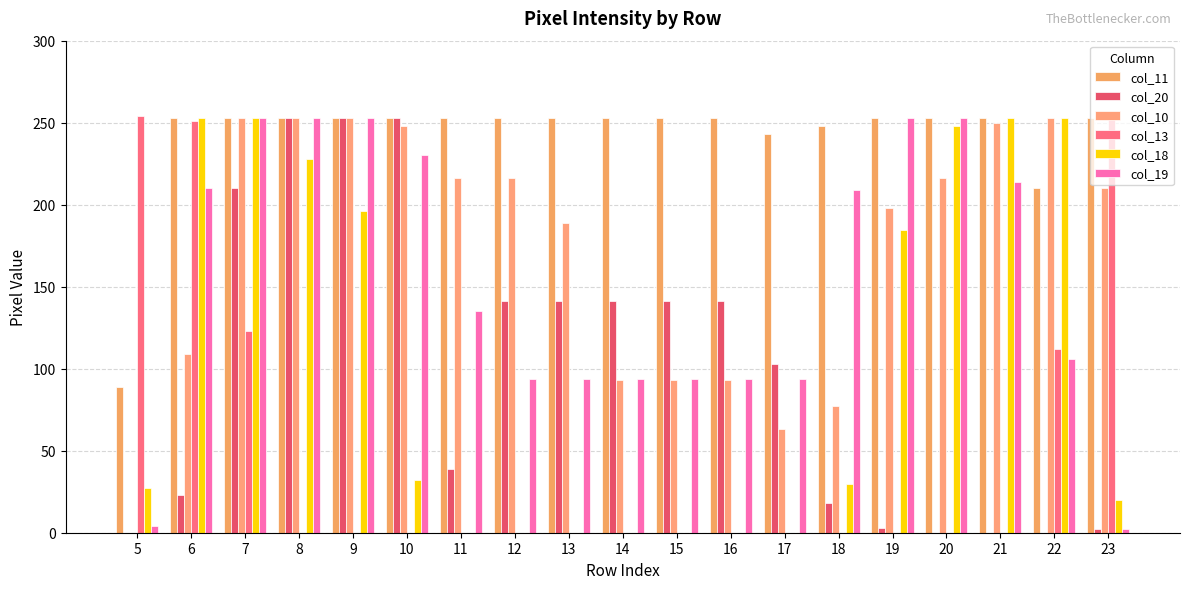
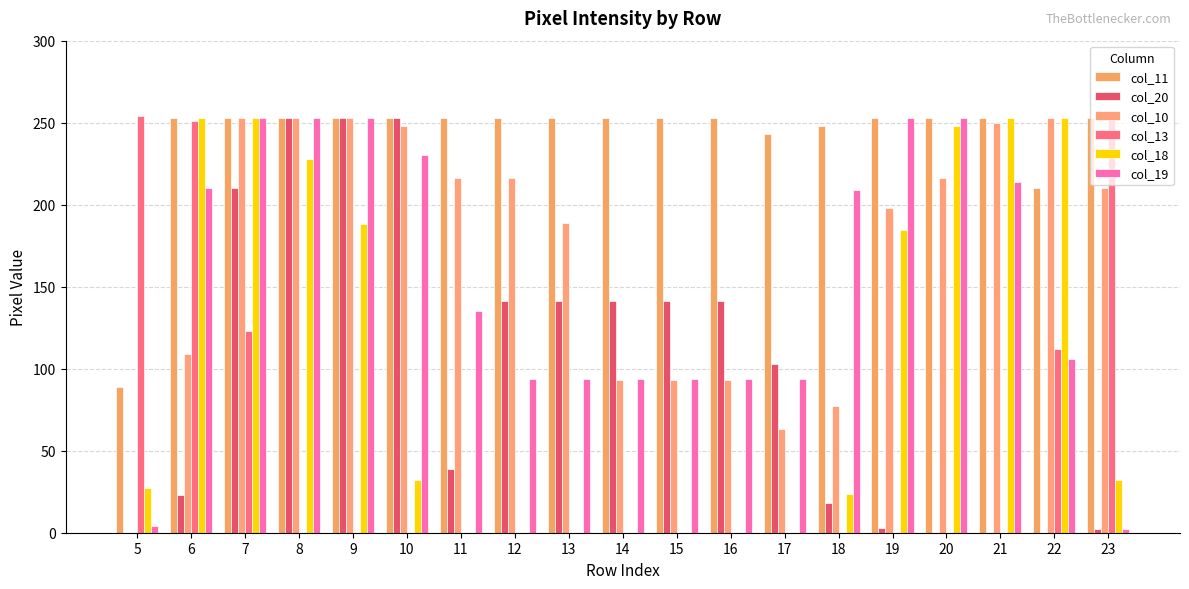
col_18, 9: 196 -> 188
col_18, 18: 30 -> 23
col_18, 23: 20 -> 32
